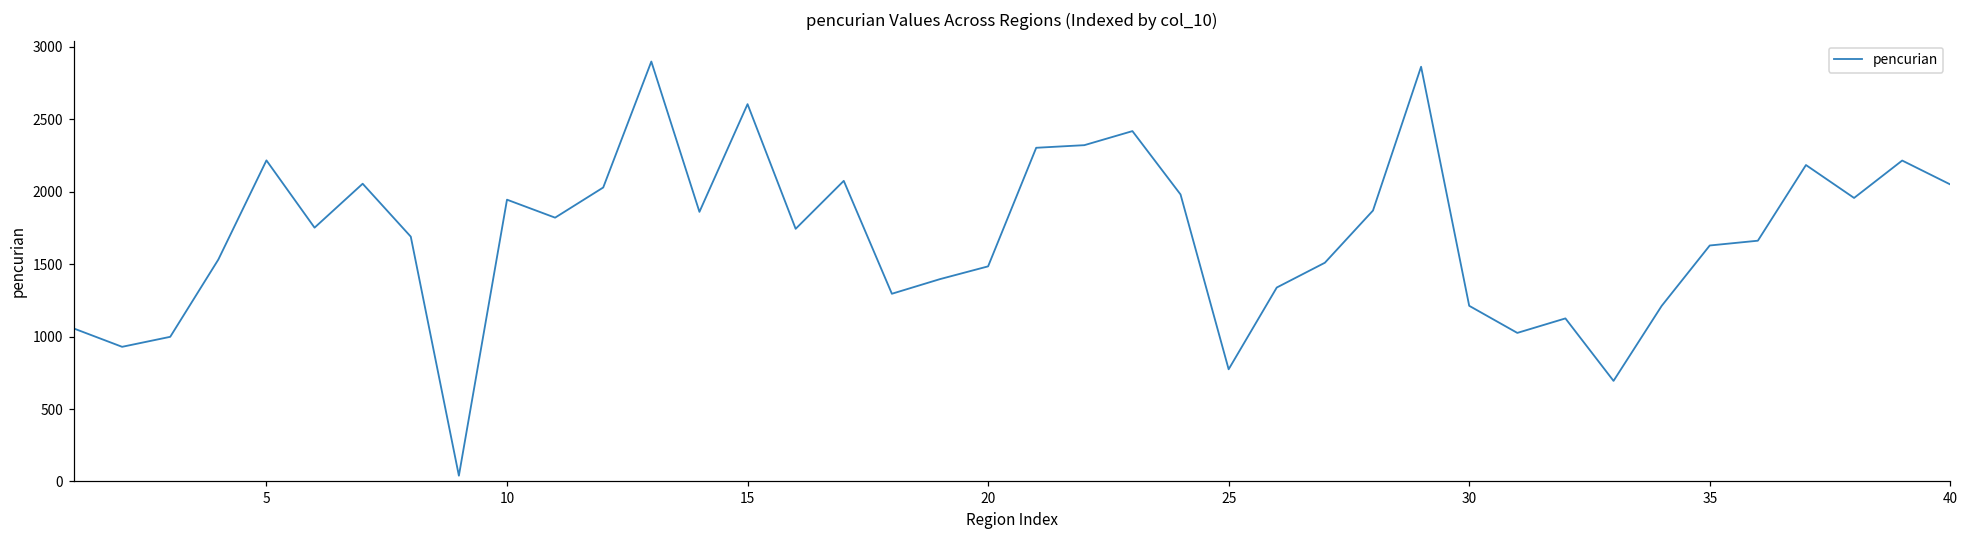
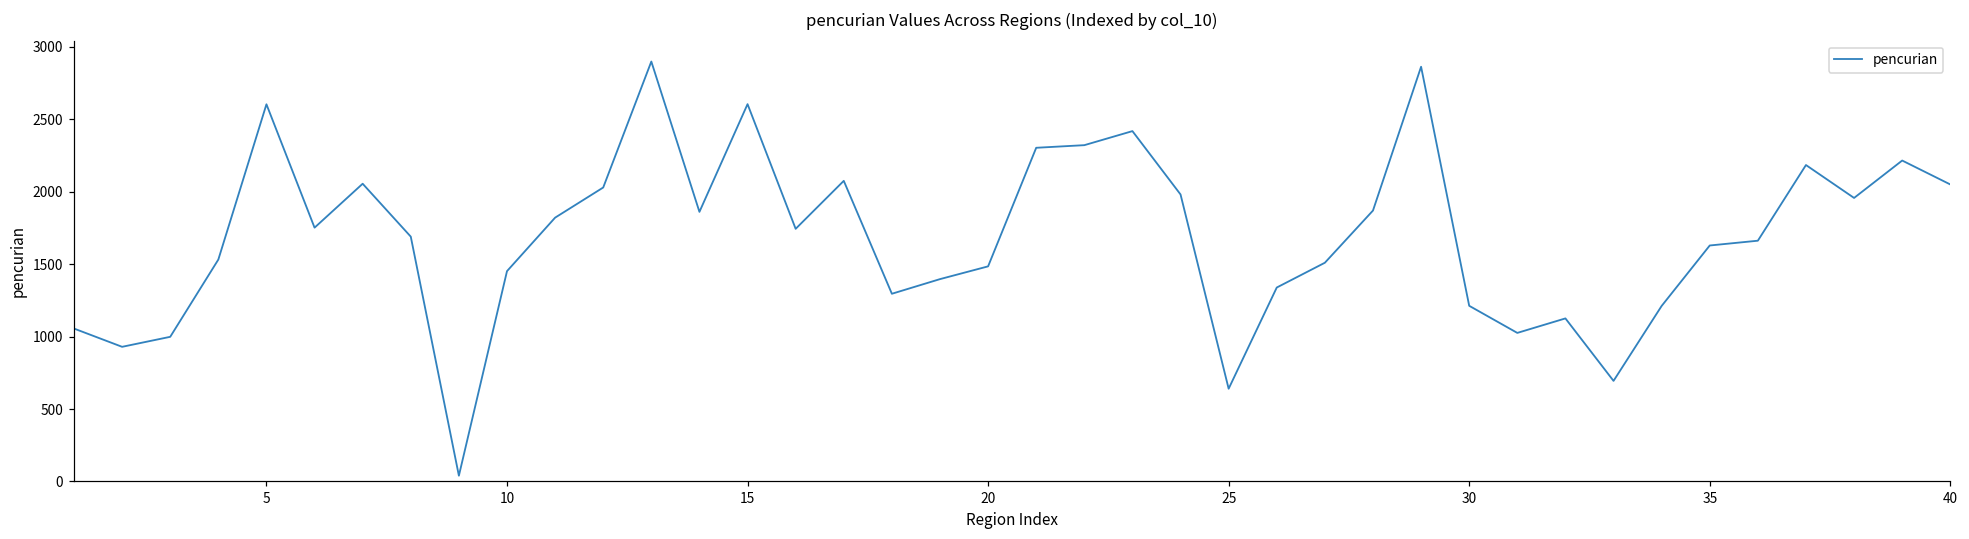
5: 2220 -> 2600
10: 1940 -> 1450
25: 770 -> 640
